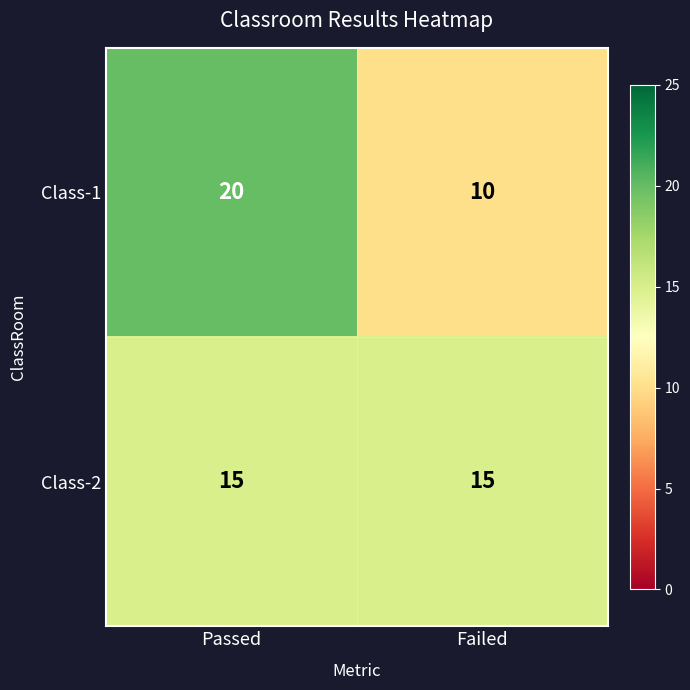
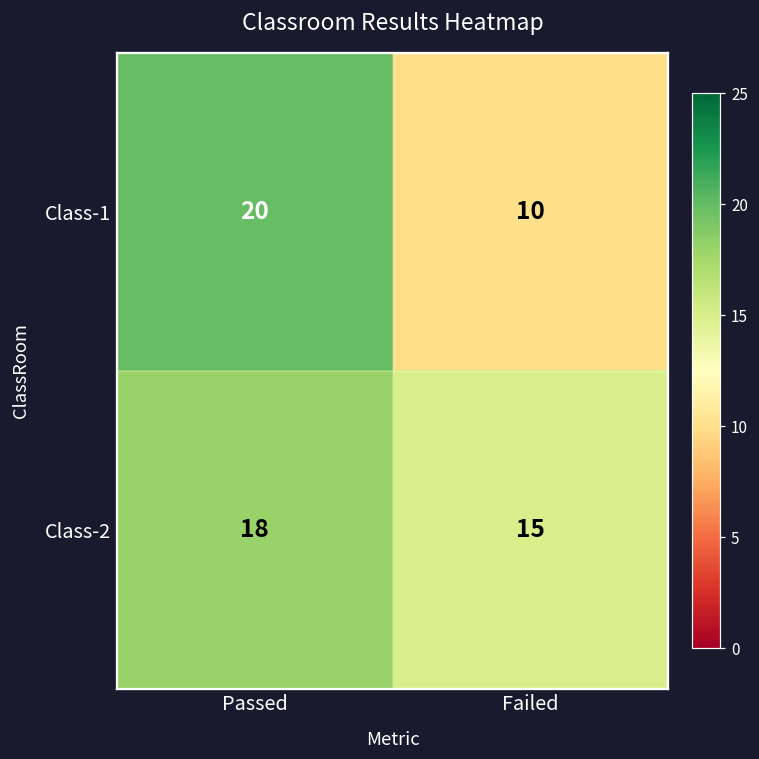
Class-2, Passed: 15 -> 18
